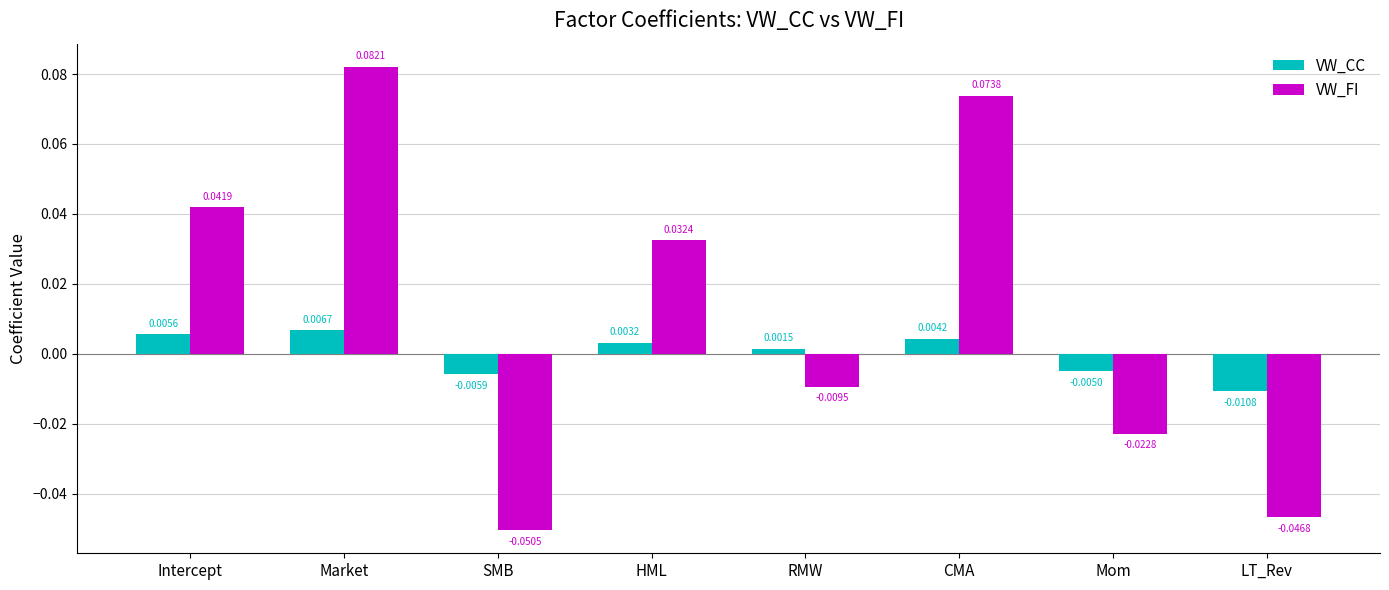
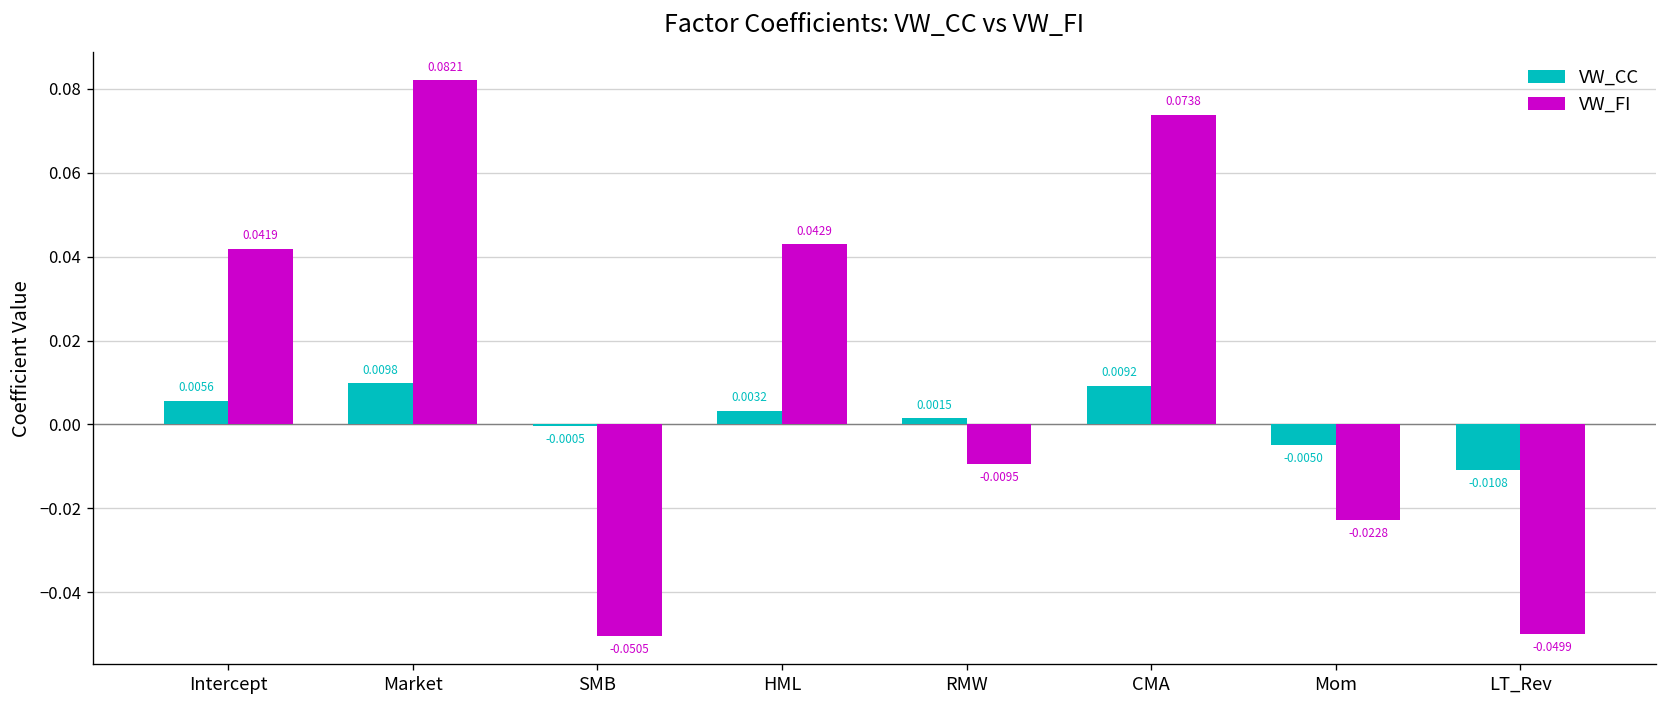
VW_CC, Market: 0.0067 -> 0.0098
VW_CC, SMB: -0.0059 -> -0.0005
VW_FI, HML: 0.0324 -> 0.0429
VW_CC, CMA: 0.0042 -> 0.0092
VW_FI, LT_Rev: -0.0468 -> -0.0499
